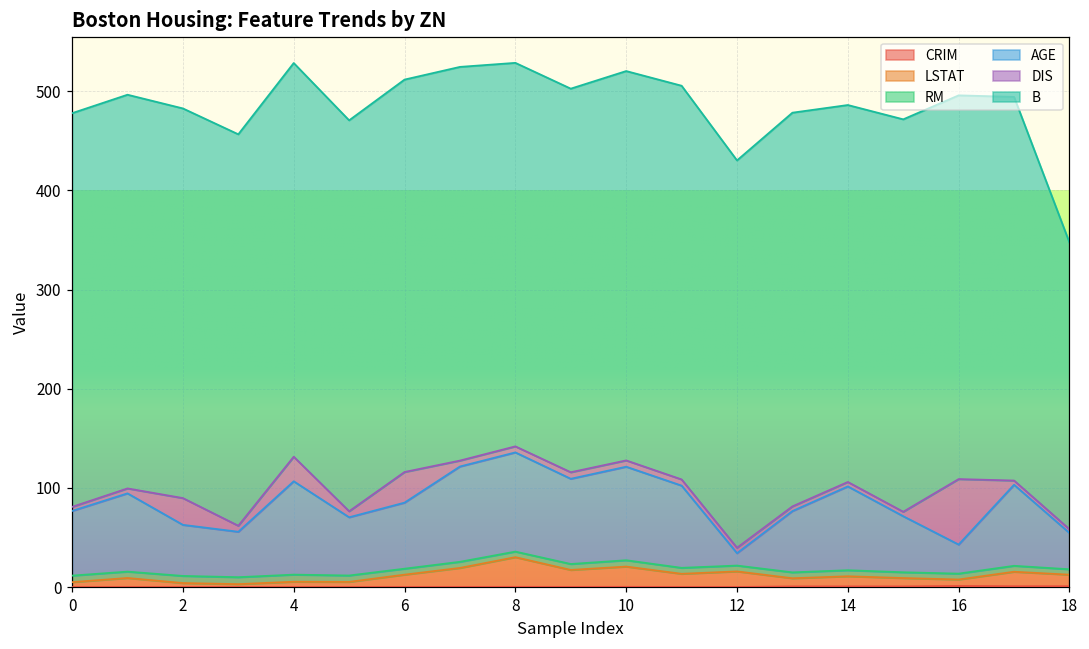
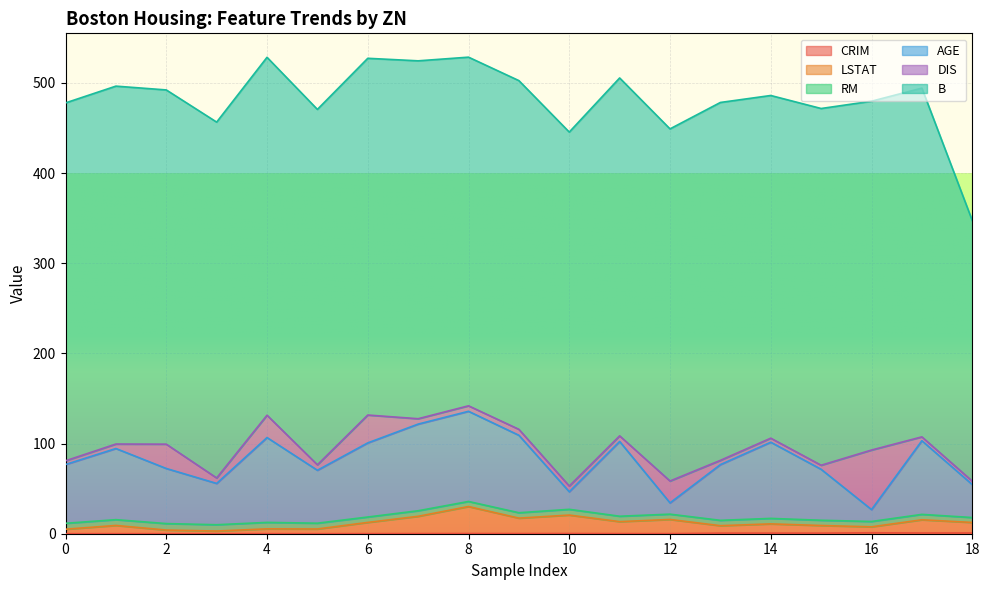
AGE, 2: 50 -> 60
AGE, 6: 70 -> 80
AGE, 10: 90 -> 20
DIS, 12: 10 -> 20
AGE, 16: 30 -> 10
